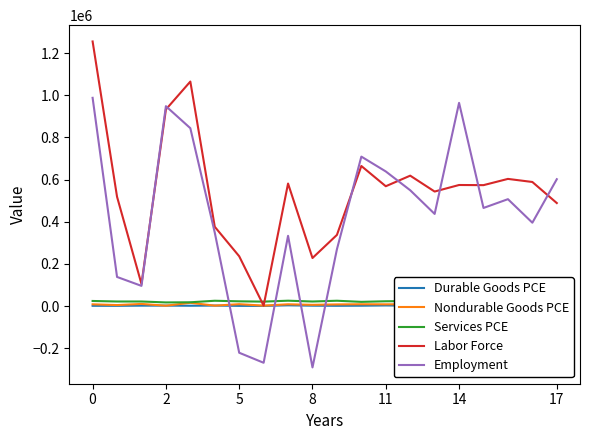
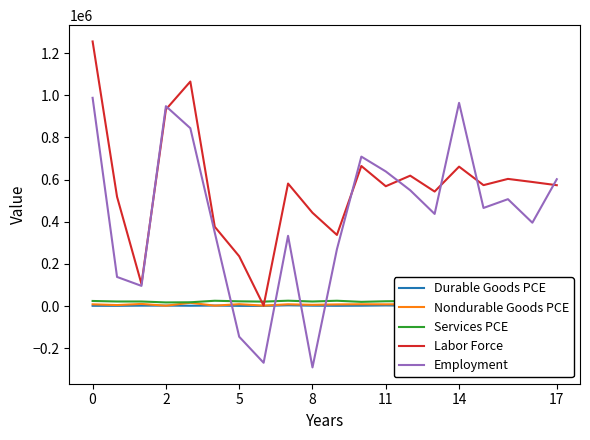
Employment, 5: -220000 -> -150000
Labor Force, 8: 230000 -> 440000
Labor Force, 14: 570000 -> 660000
Labor Force, 17: 490000 -> 570000
